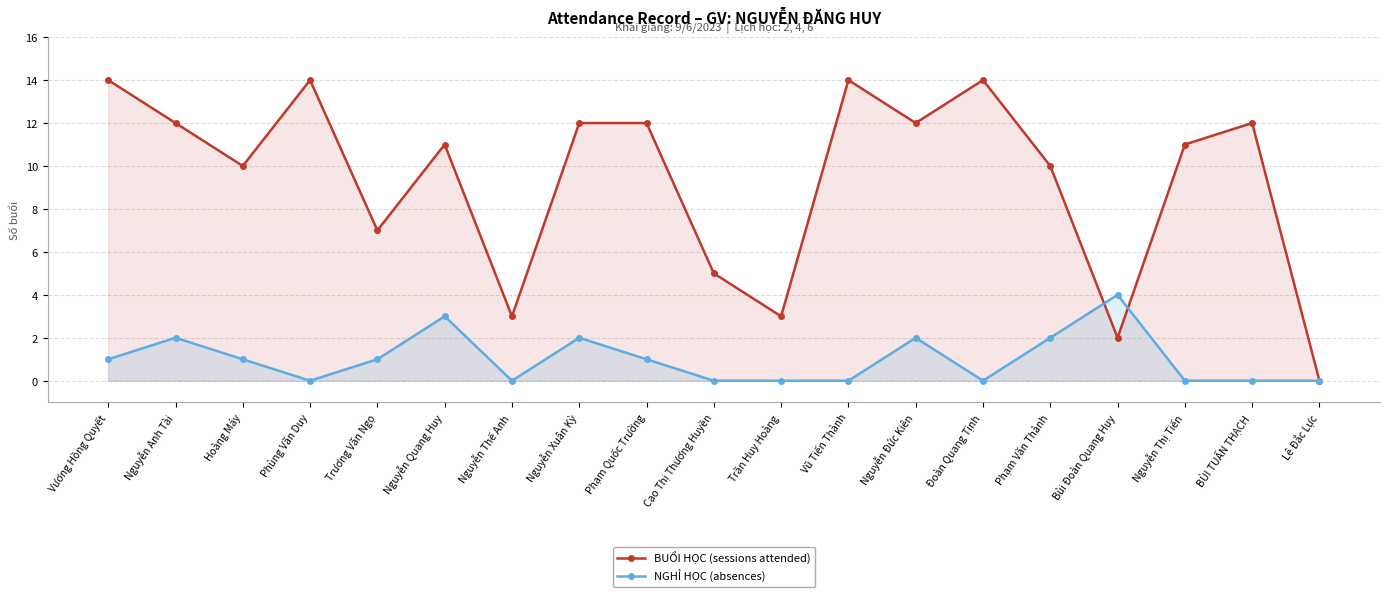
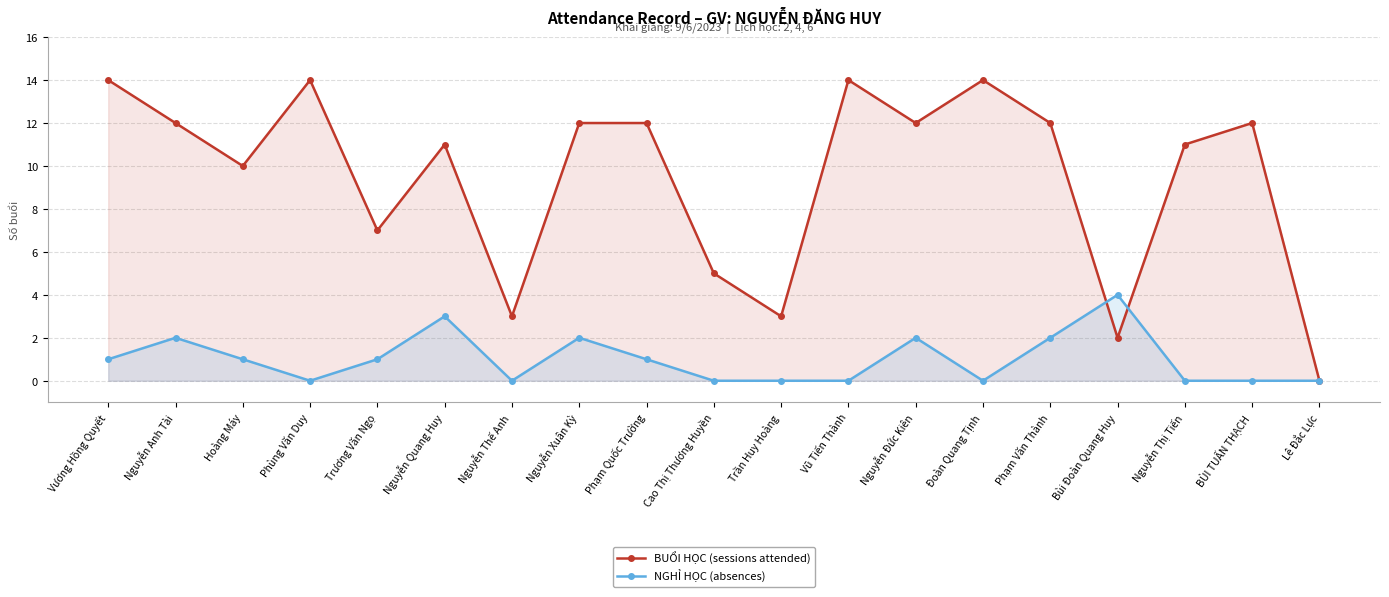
BUỔI HỌC (sessions attended), Phạm Văn Thành: 10 -> 12
